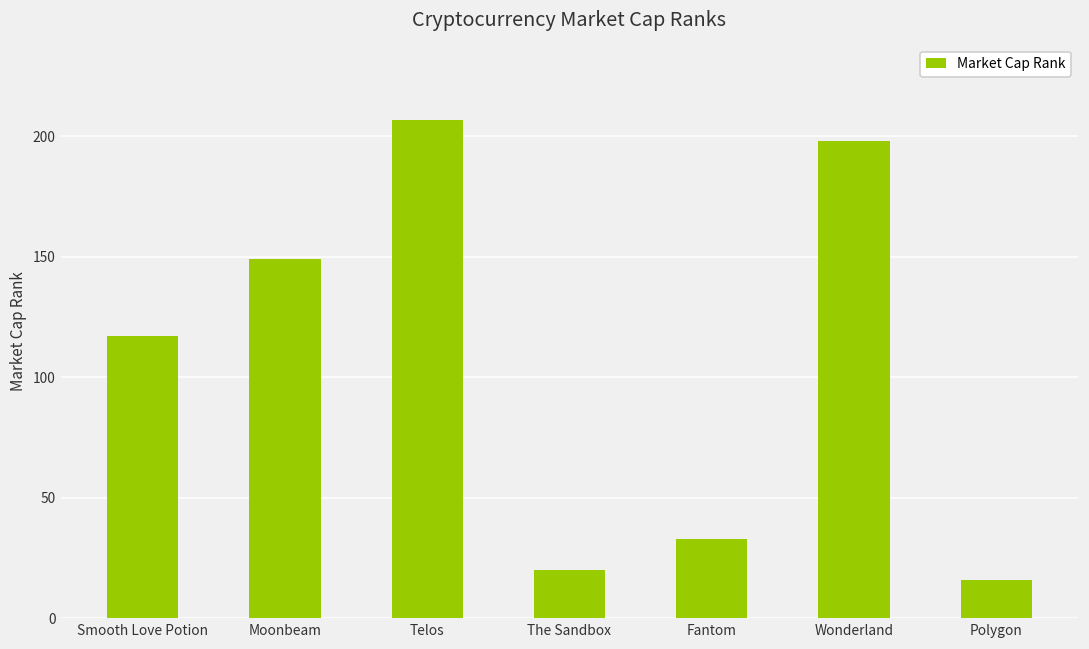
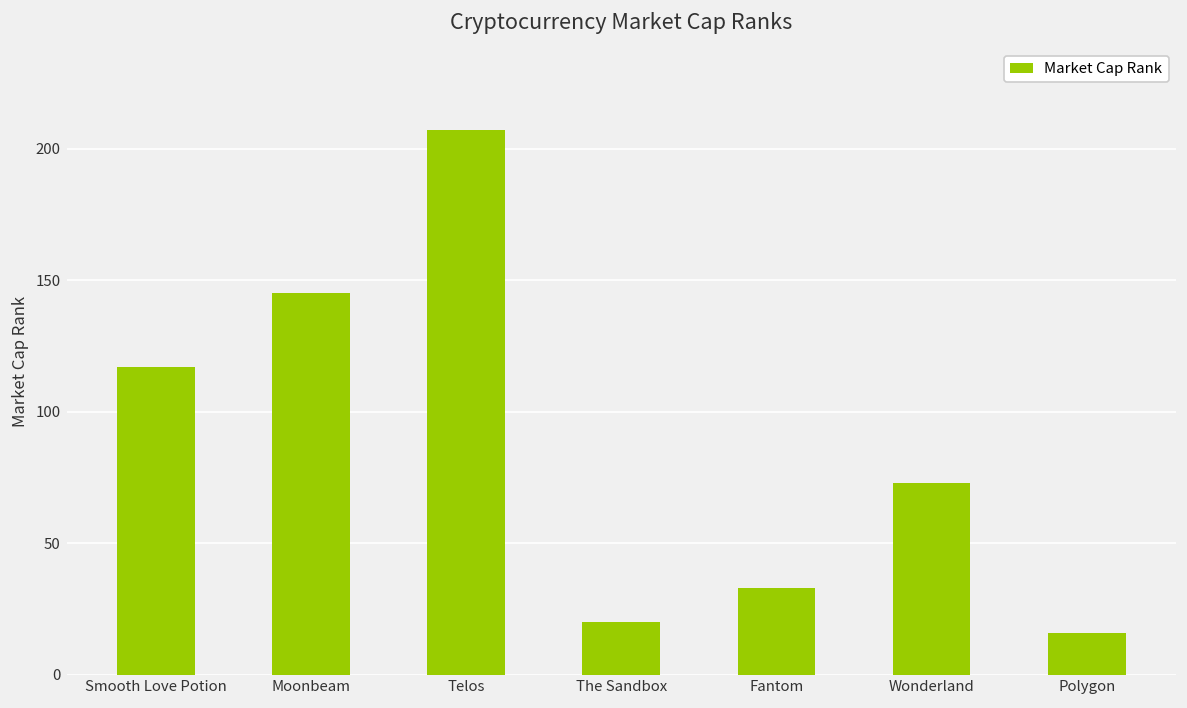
Moonbeam: 149 -> 145
Wonderland: 198 -> 73
